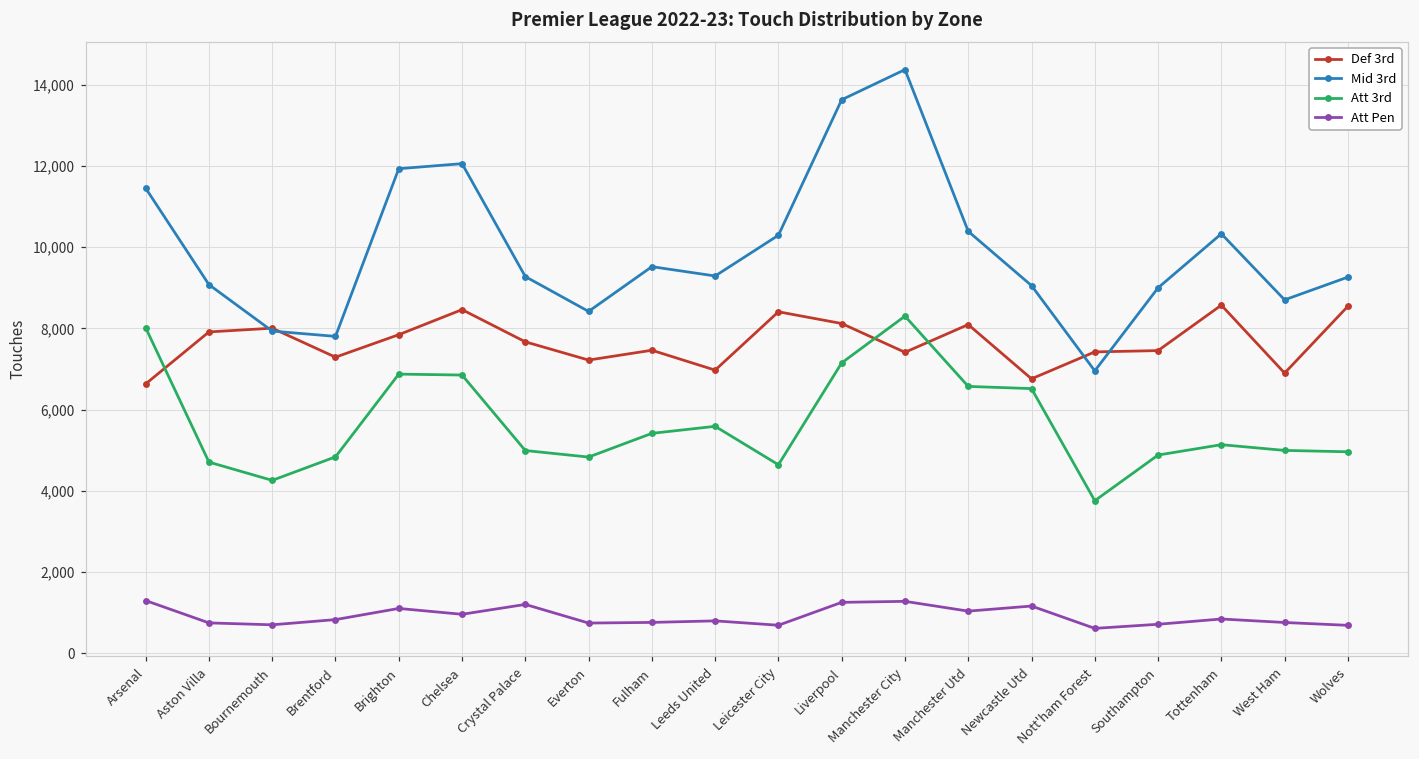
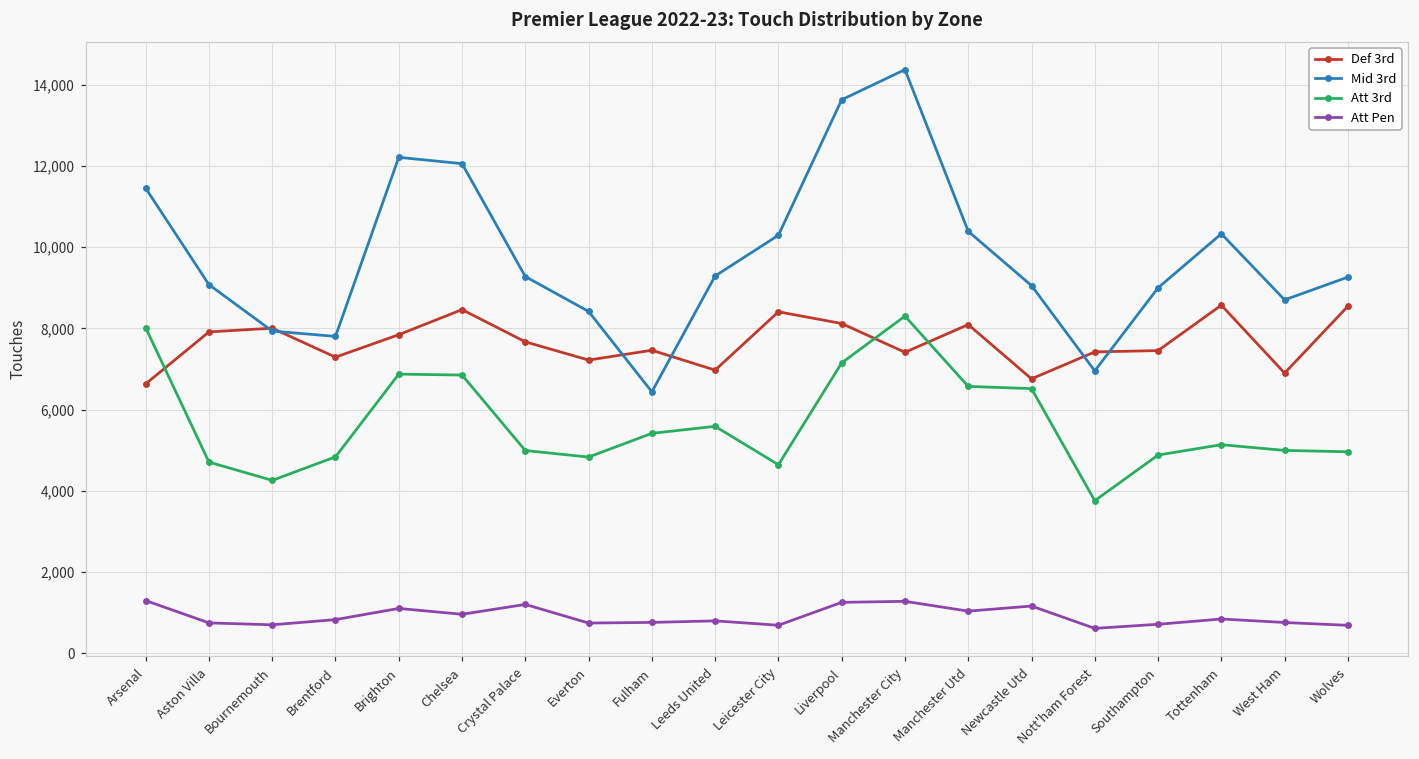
Mid 3rd, Brighton: 11,900 -> 12,200
Mid 3rd, Fulham: 9,500 -> 6,400
